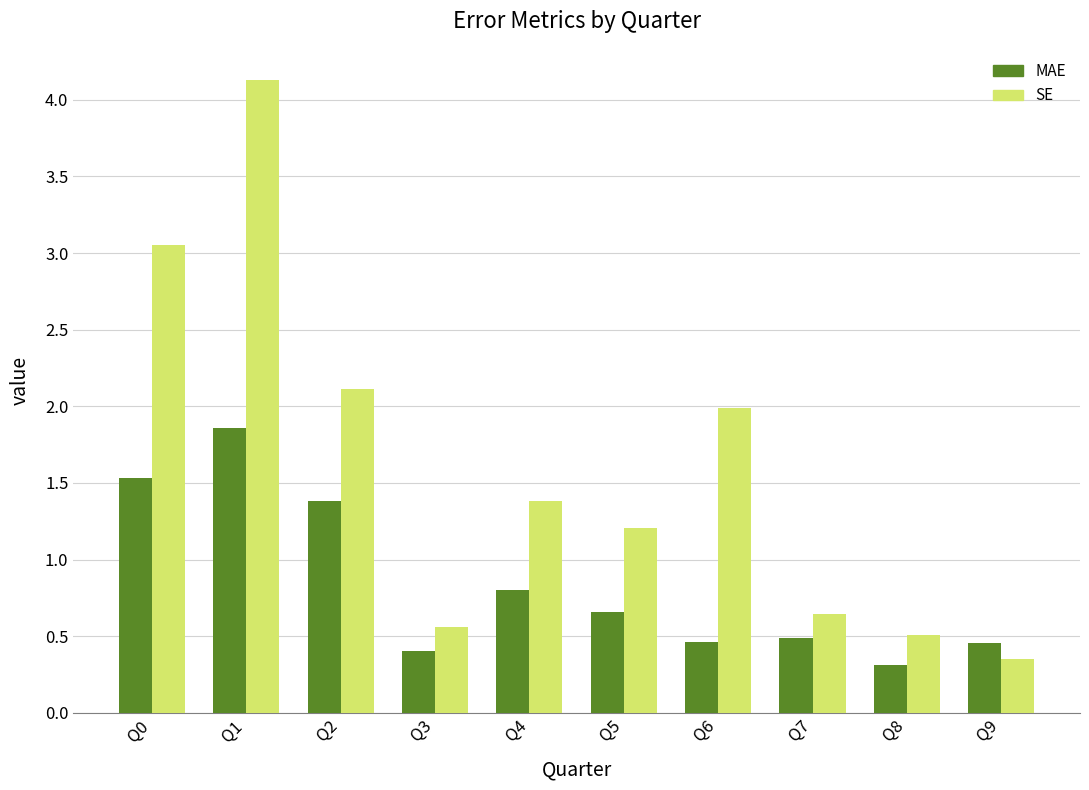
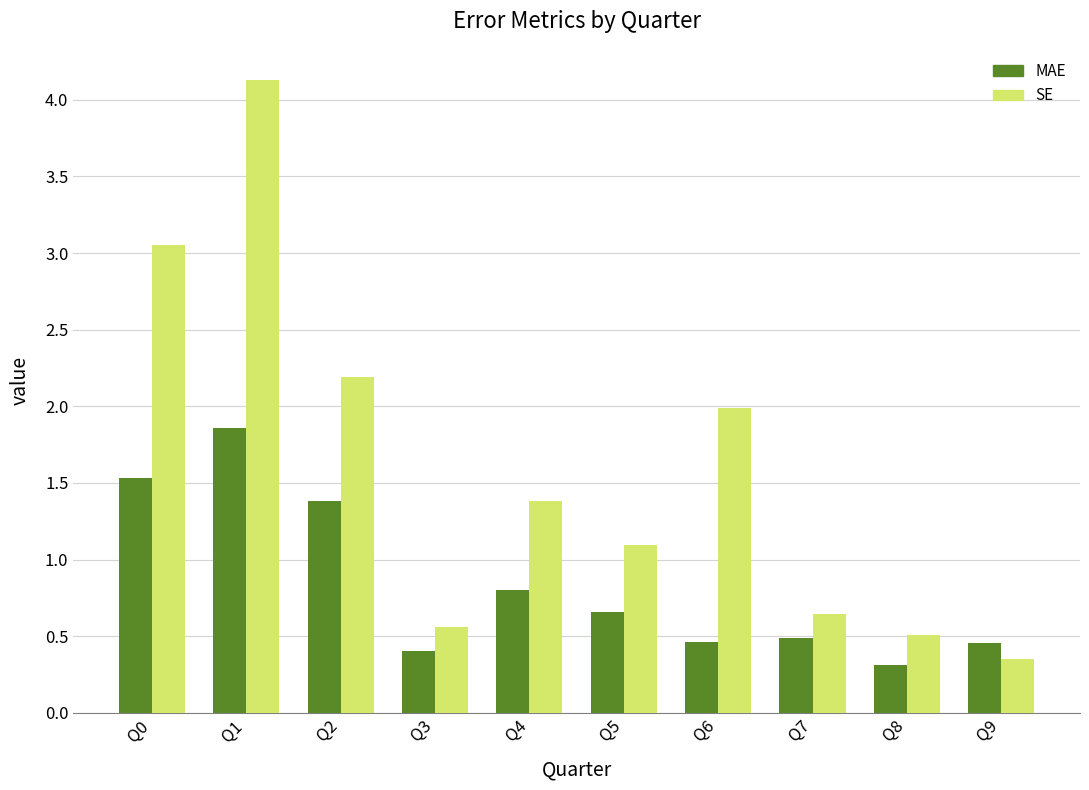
SE, Q2: 2.12 -> 2.19
SE, Q5: 1.21 -> 1.10
